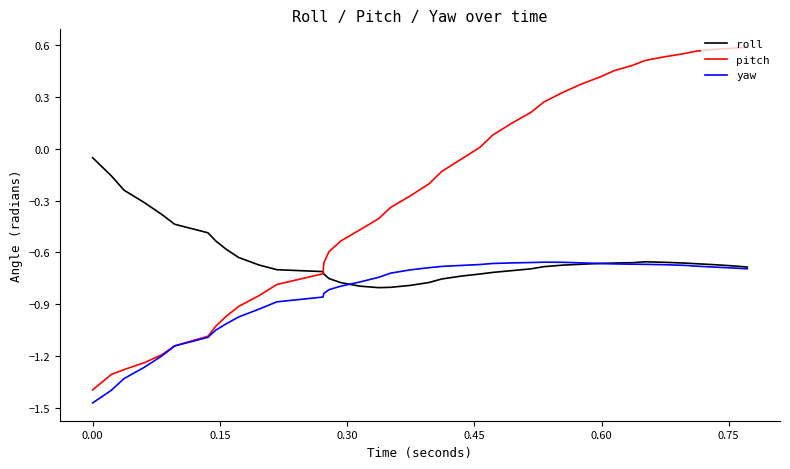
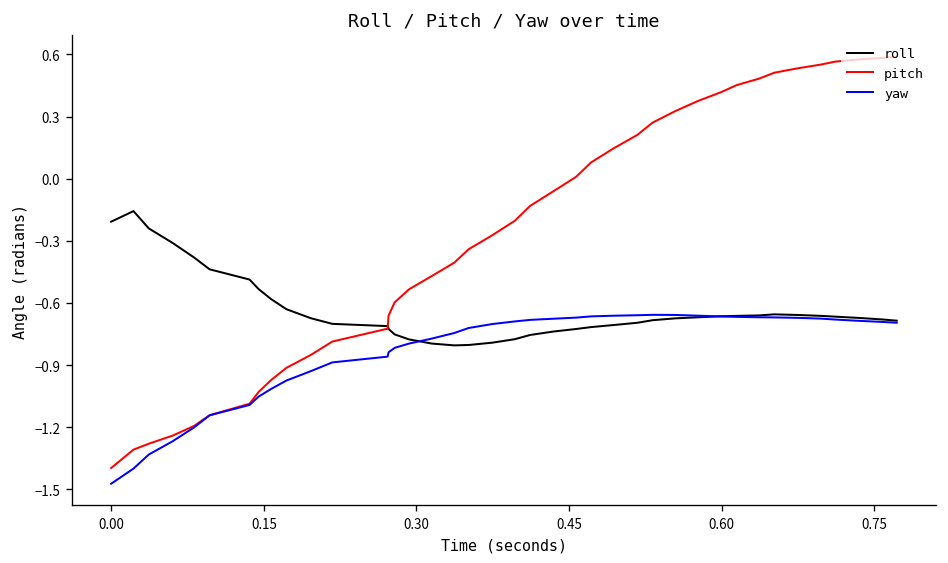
roll, 0.00: -0.05 -> -0.21
